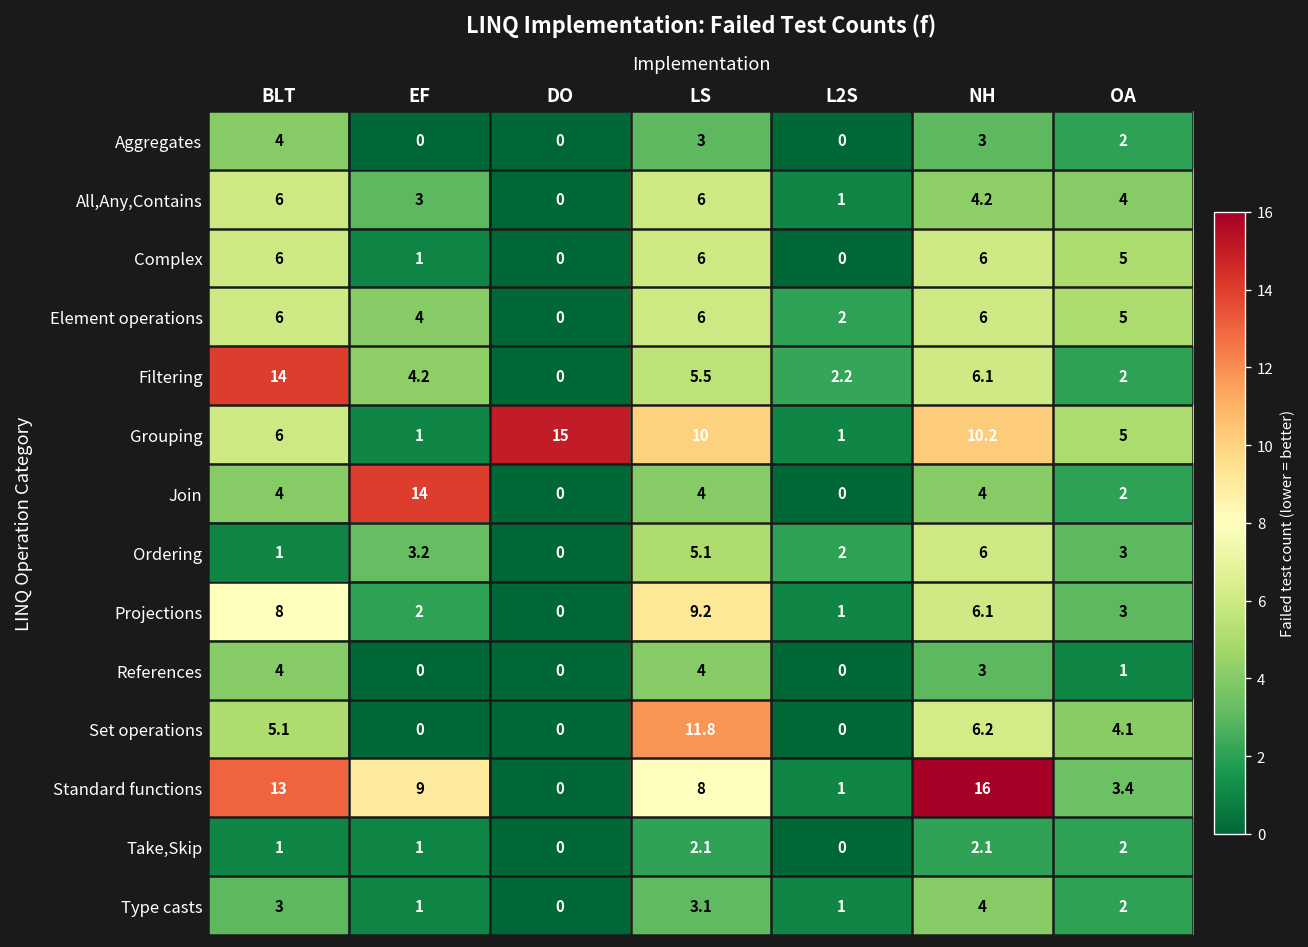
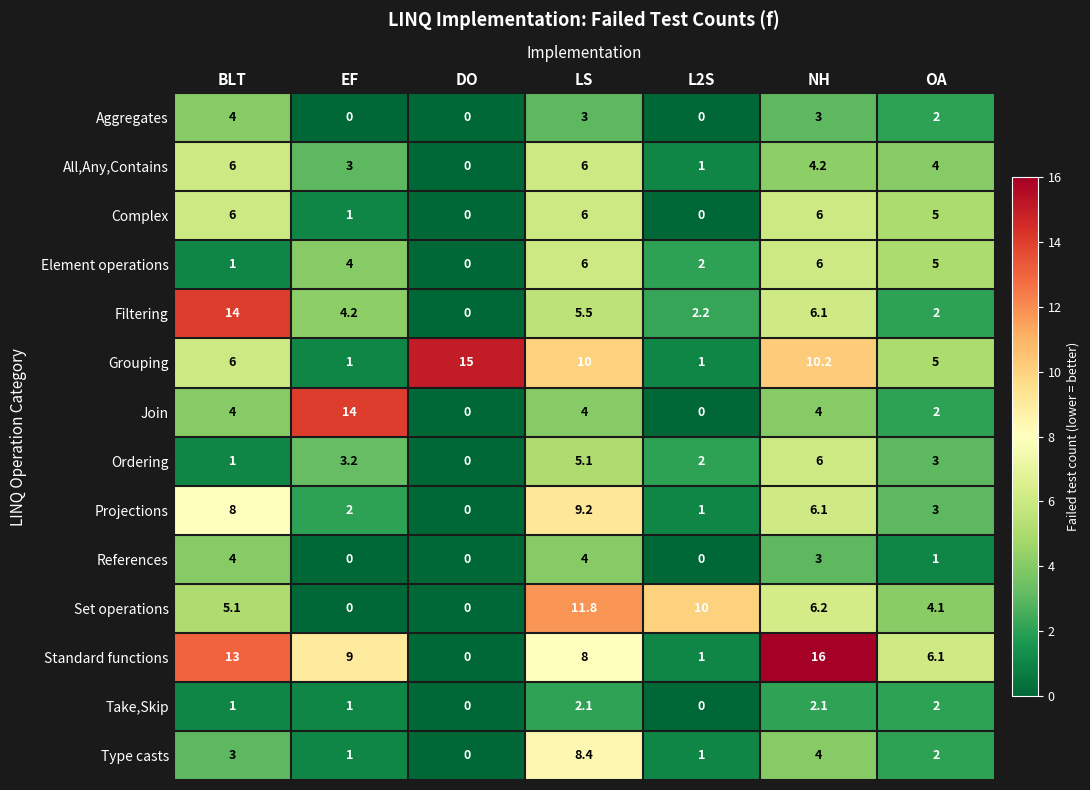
Element operations, BLT: 6 -> 1
Set operations, L2S: 0 -> 10
Standard functions, OA: 3.4 -> 6.1
Type casts, LS: 3.1 -> 8.4
